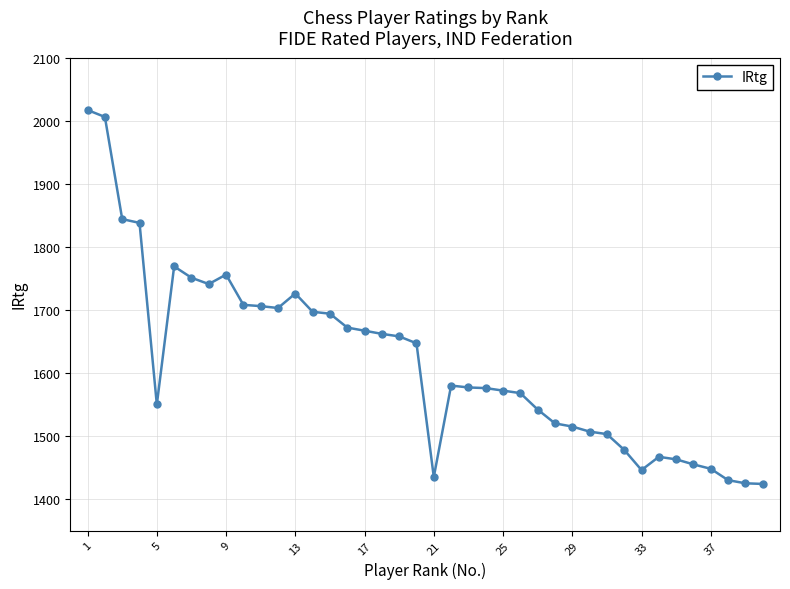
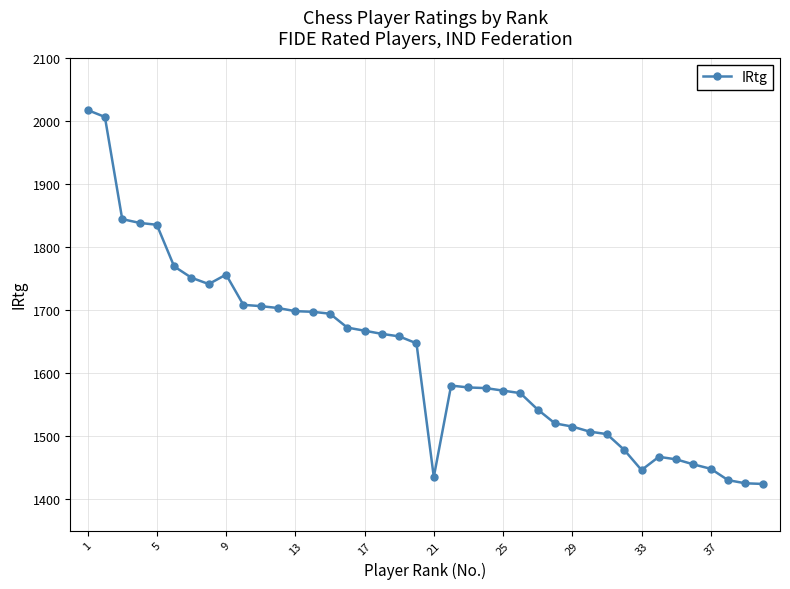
5: 1550 -> 1840
13: 1730 -> 1700
